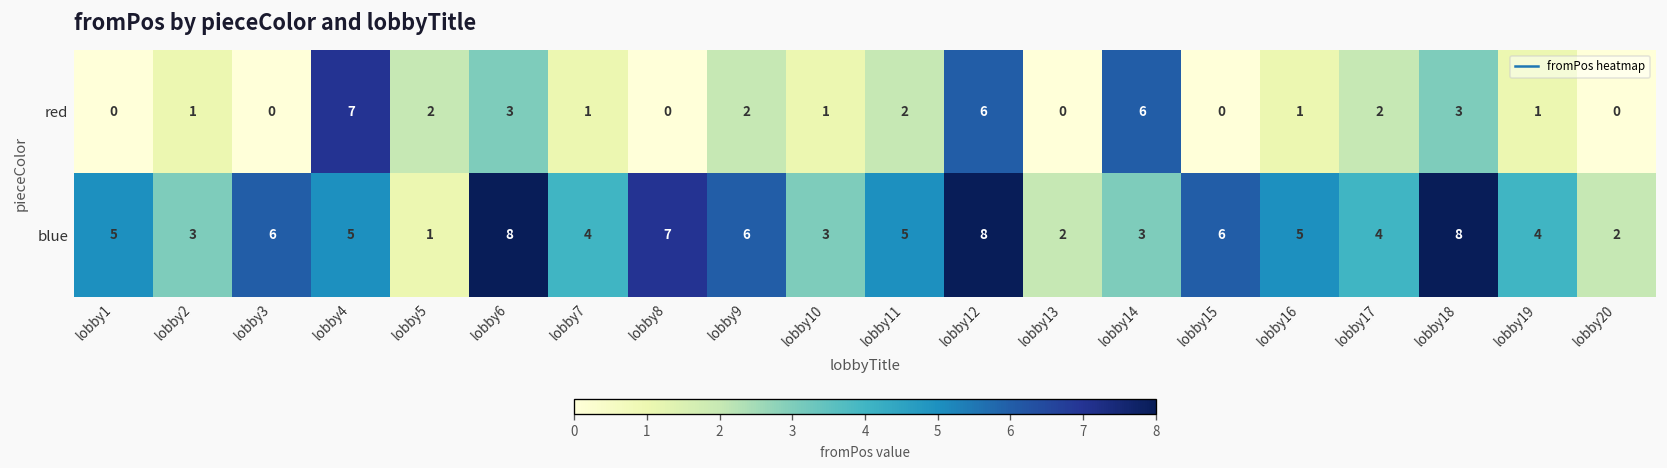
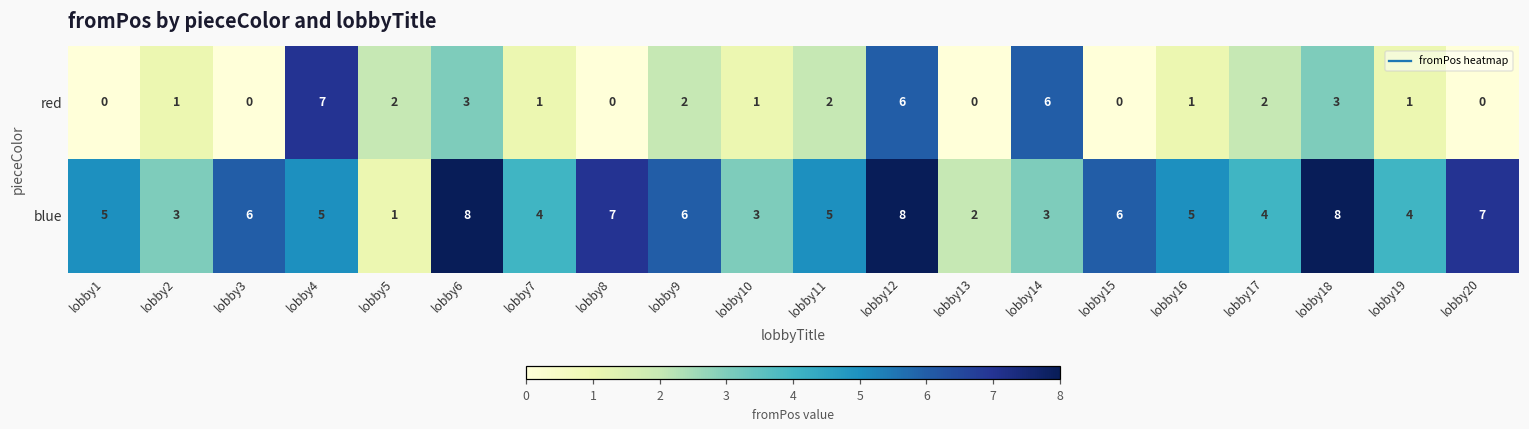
blue, lobby20: 2 -> 7
